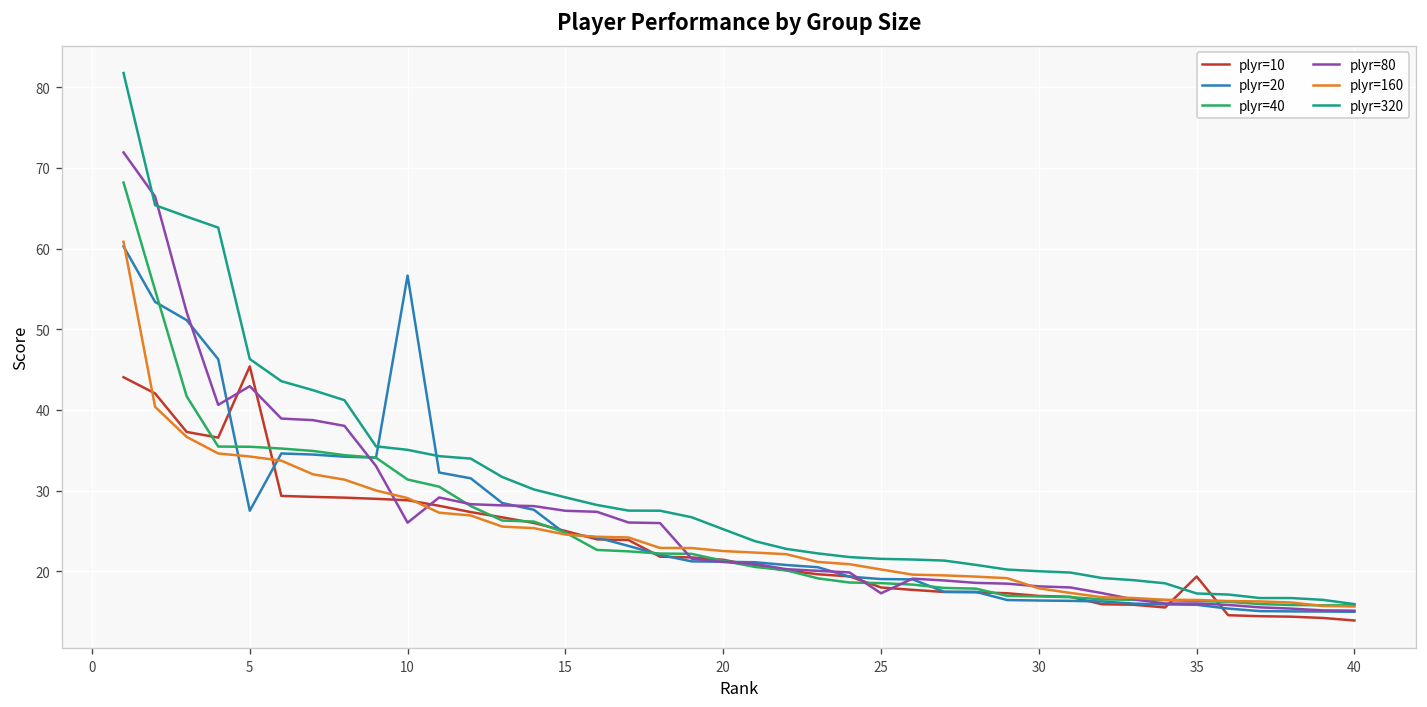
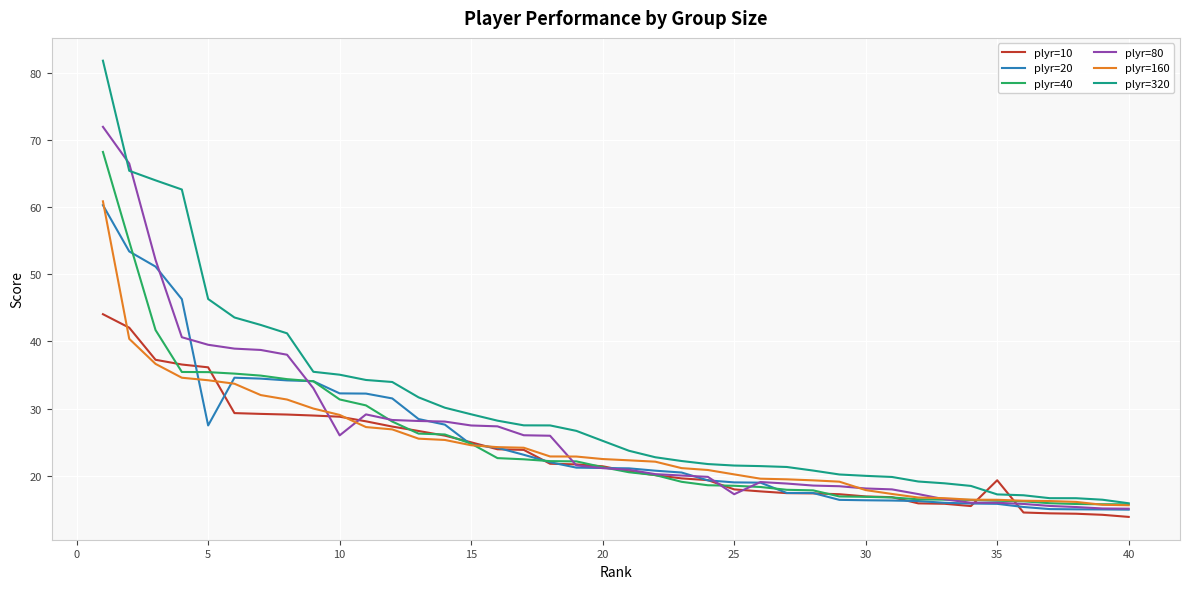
plyr=10, 5: 45 -> 36
plyr=80, 5: 43 -> 39
plyr=20, 10: 57 -> 32
